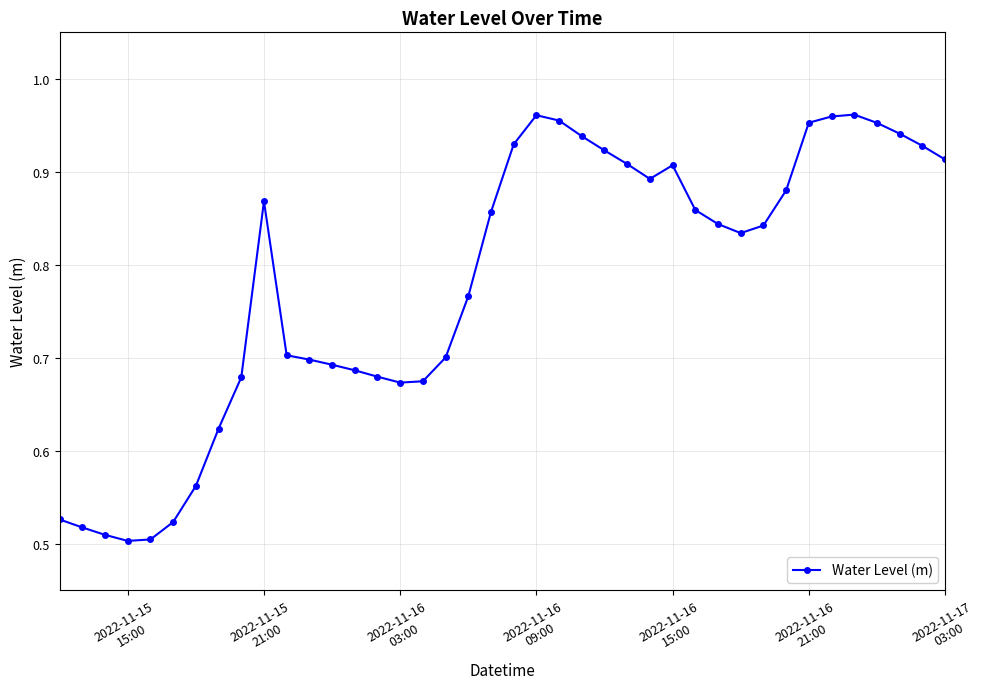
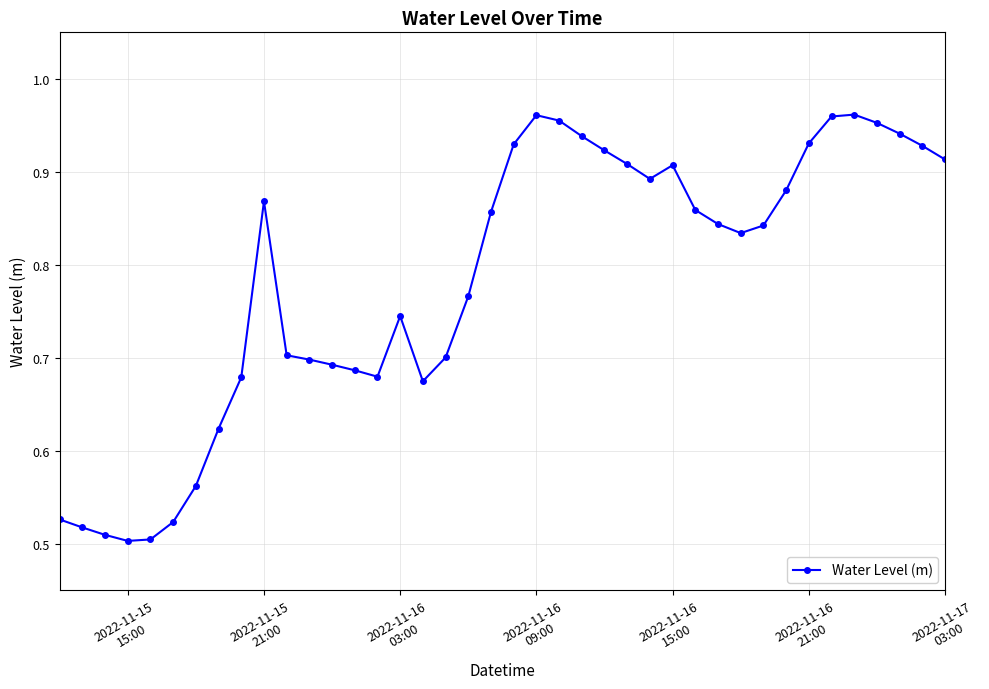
2022-11-16 03:00: 0.67 -> 0.74
2022-11-16 21:00: 0.95 -> 0.93
